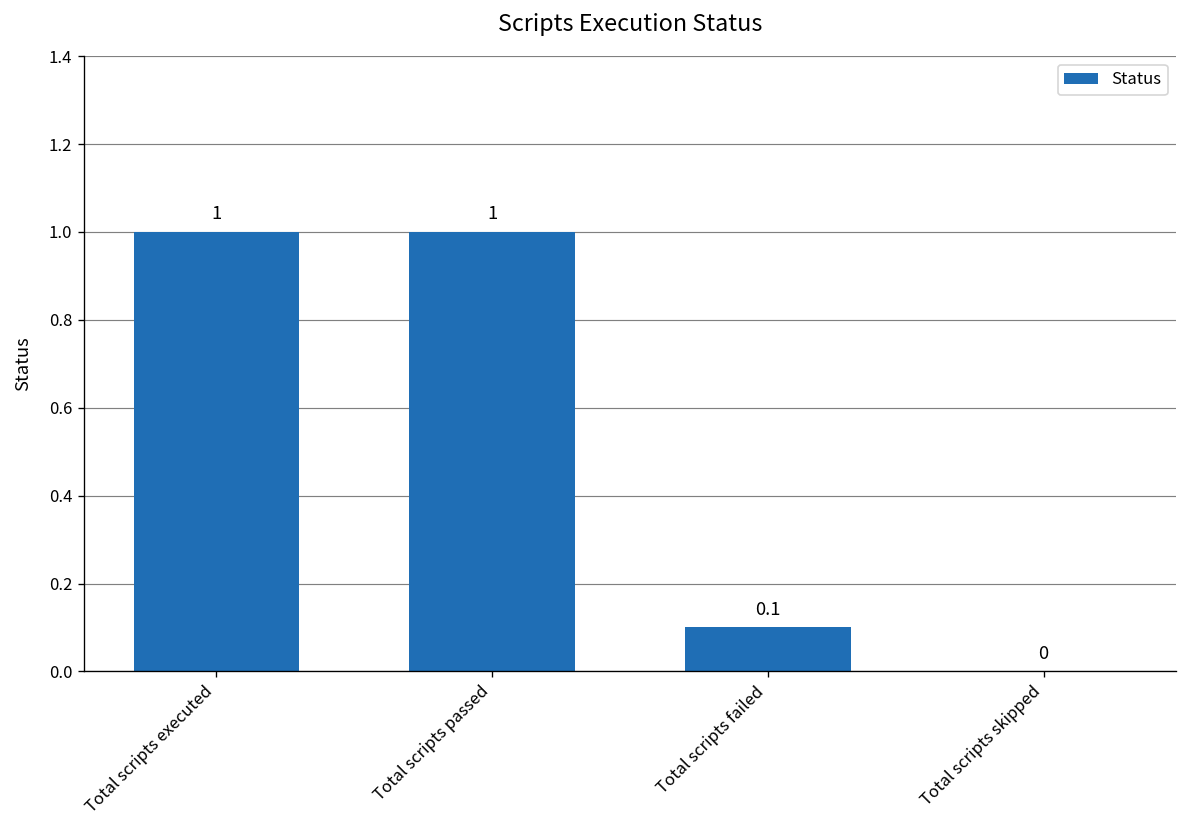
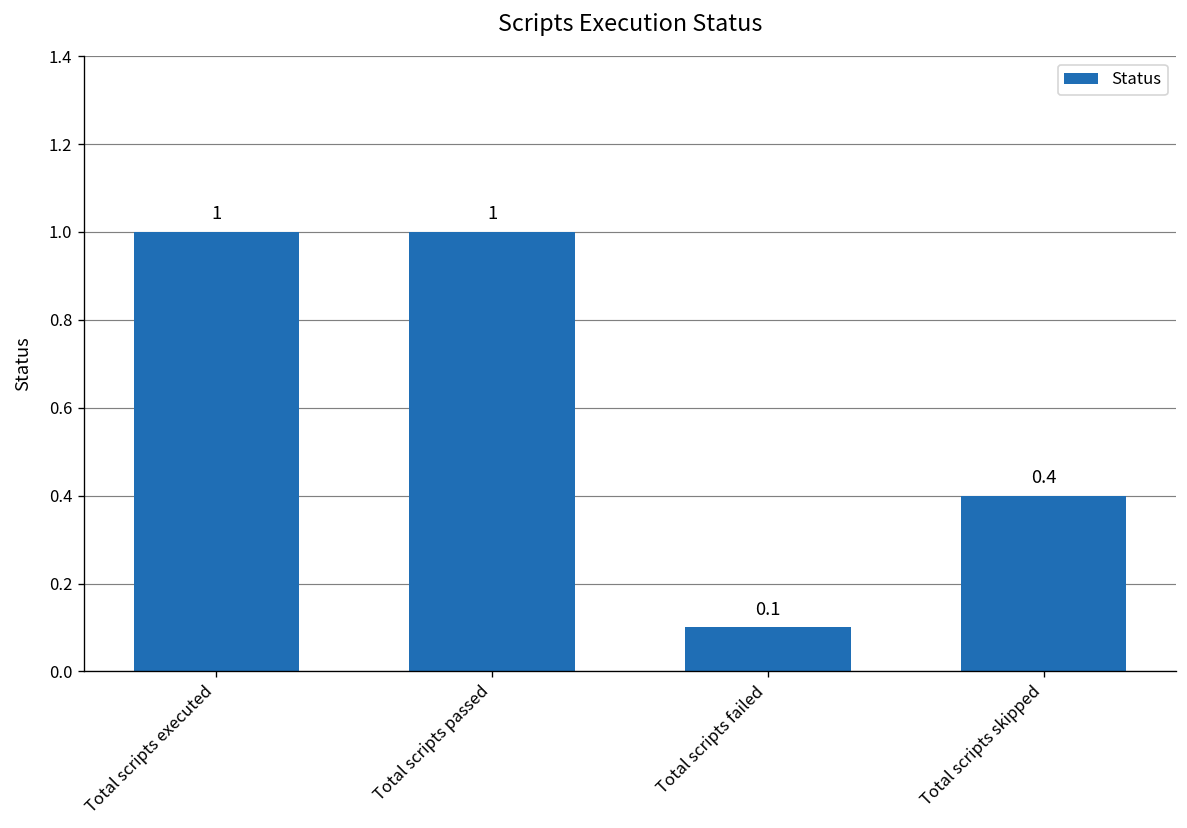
Total scripts skipped: 0 -> 0.4
